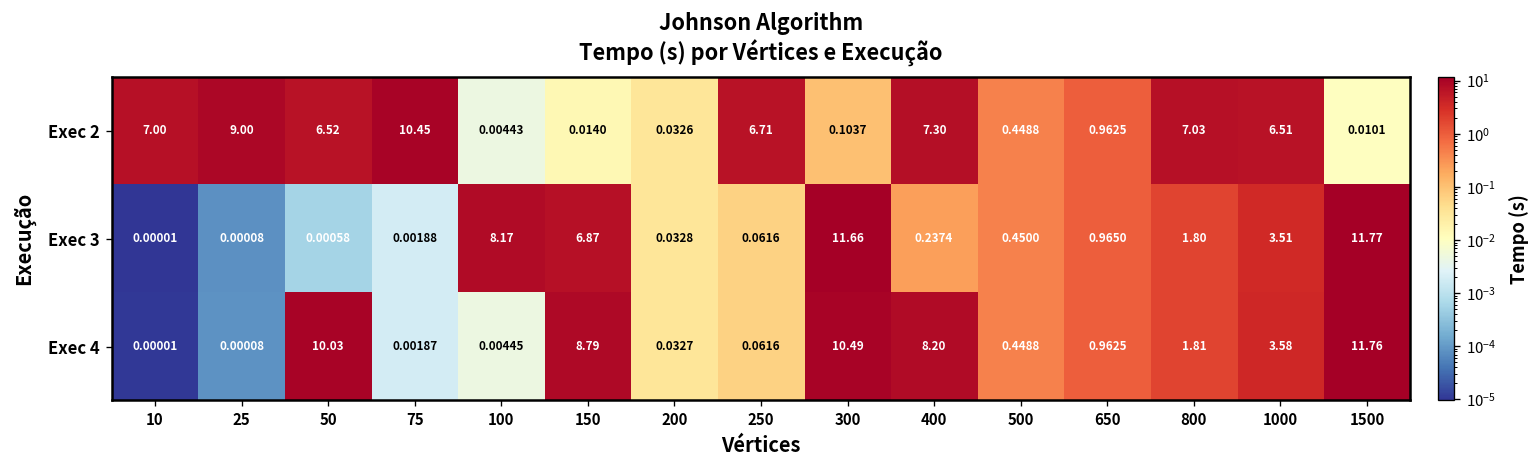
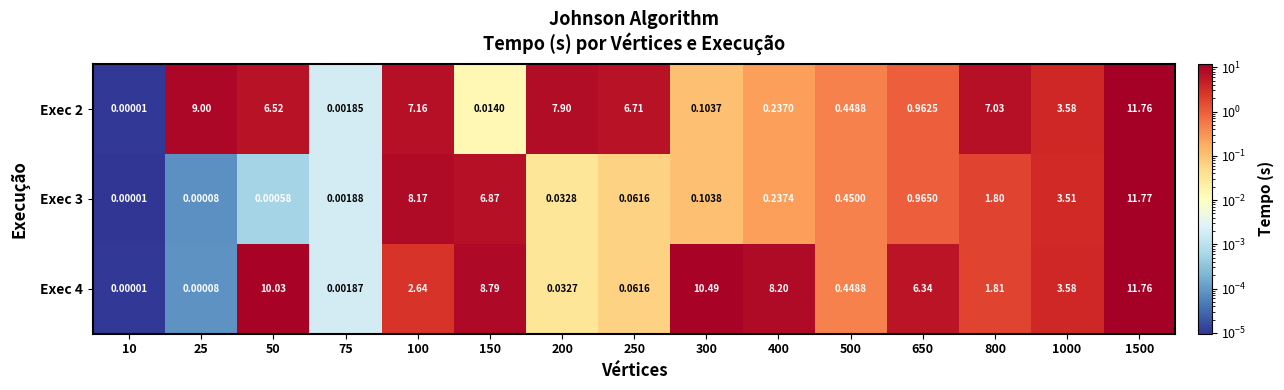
Exec 2, 10: 7.00 -> 0.00001
Exec 2, 75: 10.45 -> 0.00185
Exec 2, 100: 0.00443 -> 7.16
Exec 2, 200: 0.0326 -> 7.90
Exec 2, 400: 7.30 -> 0.2370
Exec 2, 1000: 6.51 -> 3.58
Exec 2, 1500: 0.0101 -> 11.76
Exec 3, 300: 11.66 -> 0.1038
Exec 4, 100: 0.00445 -> 2.64
Exec 4, 650: 0.9625 -> 6.34
